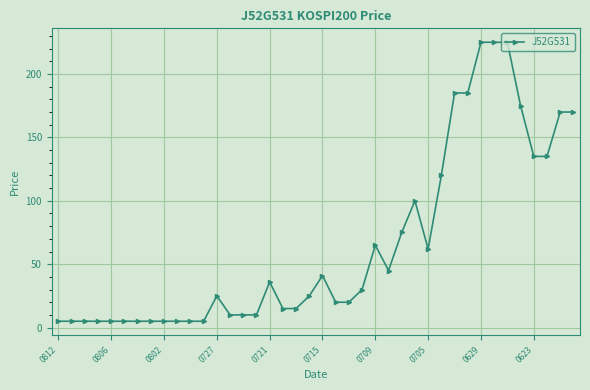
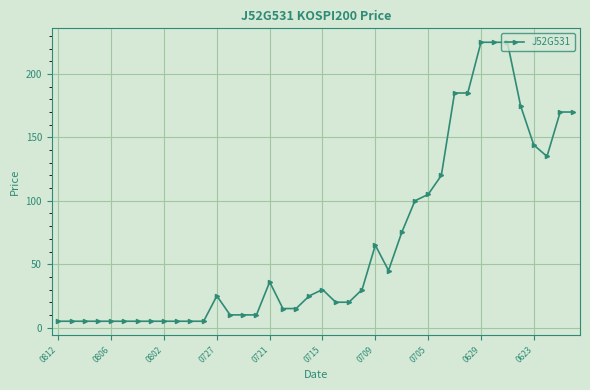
0715: 41 -> 30
0705: 62 -> 105
0623: 135 -> 144
